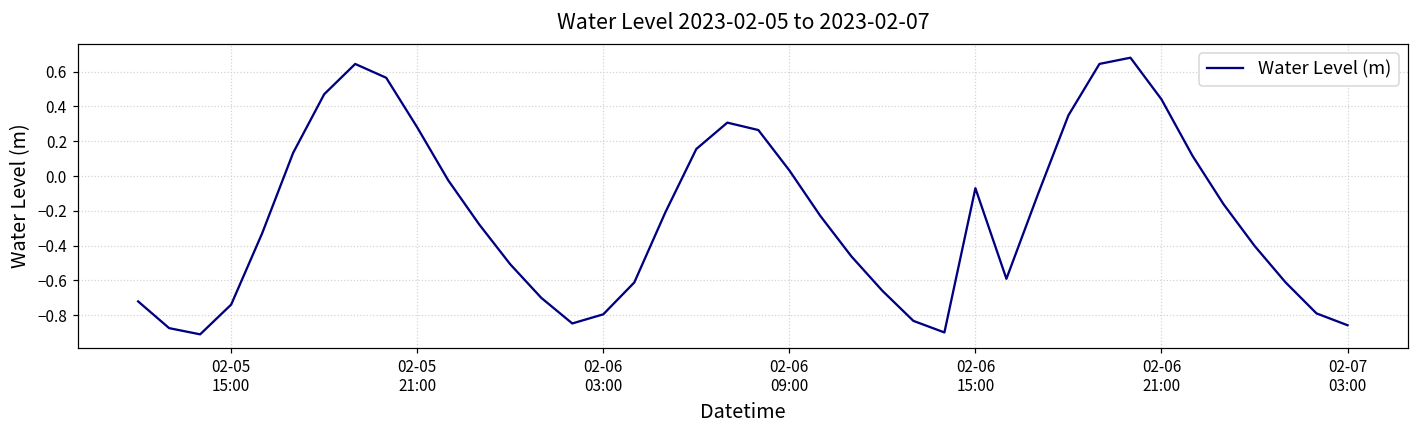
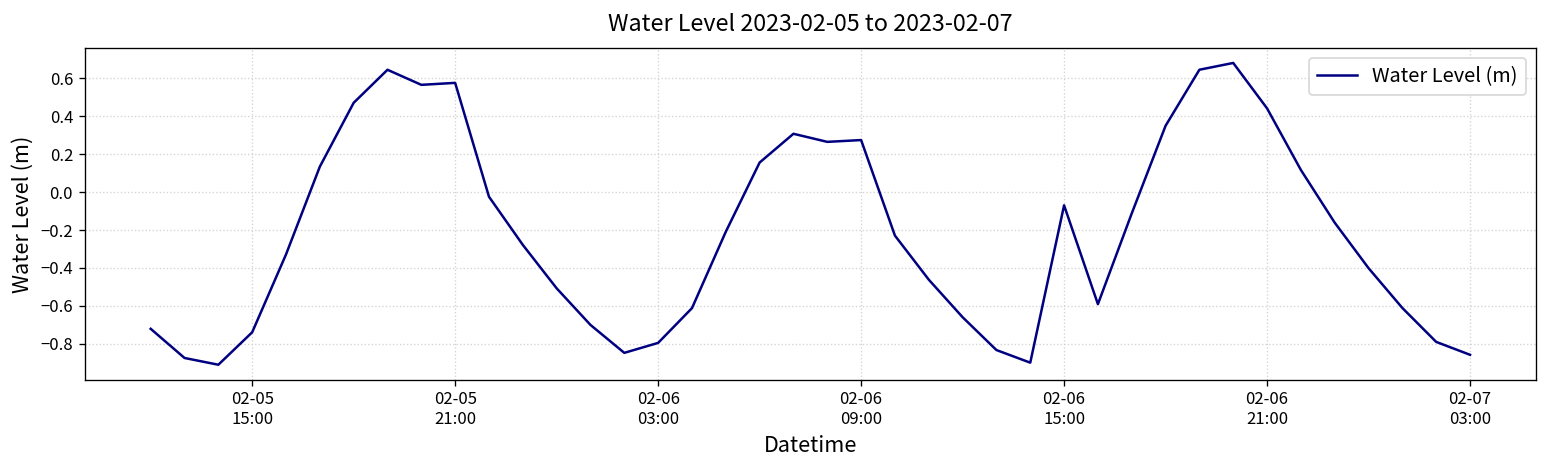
02-05 21:00: 0.28 -> 0.57
02-06 09:00: 0.03 -> 0.27
